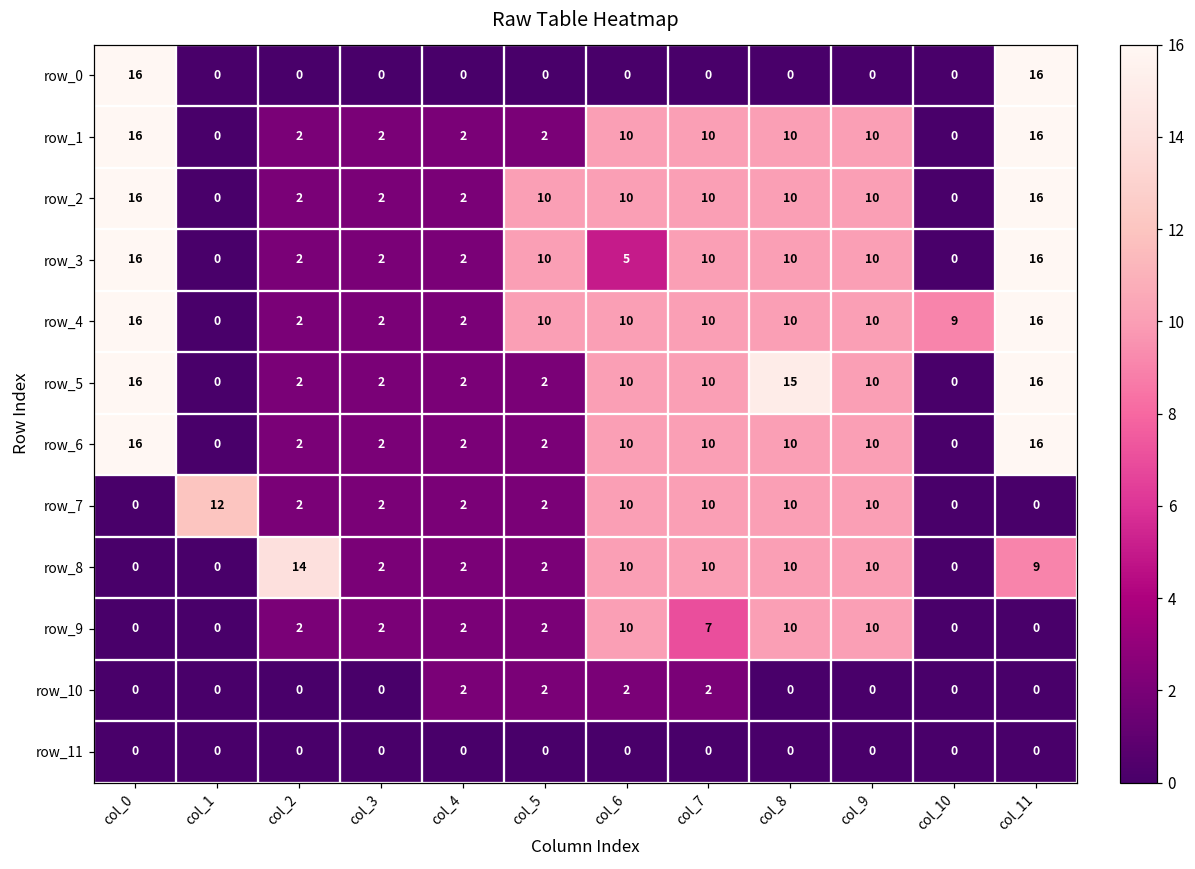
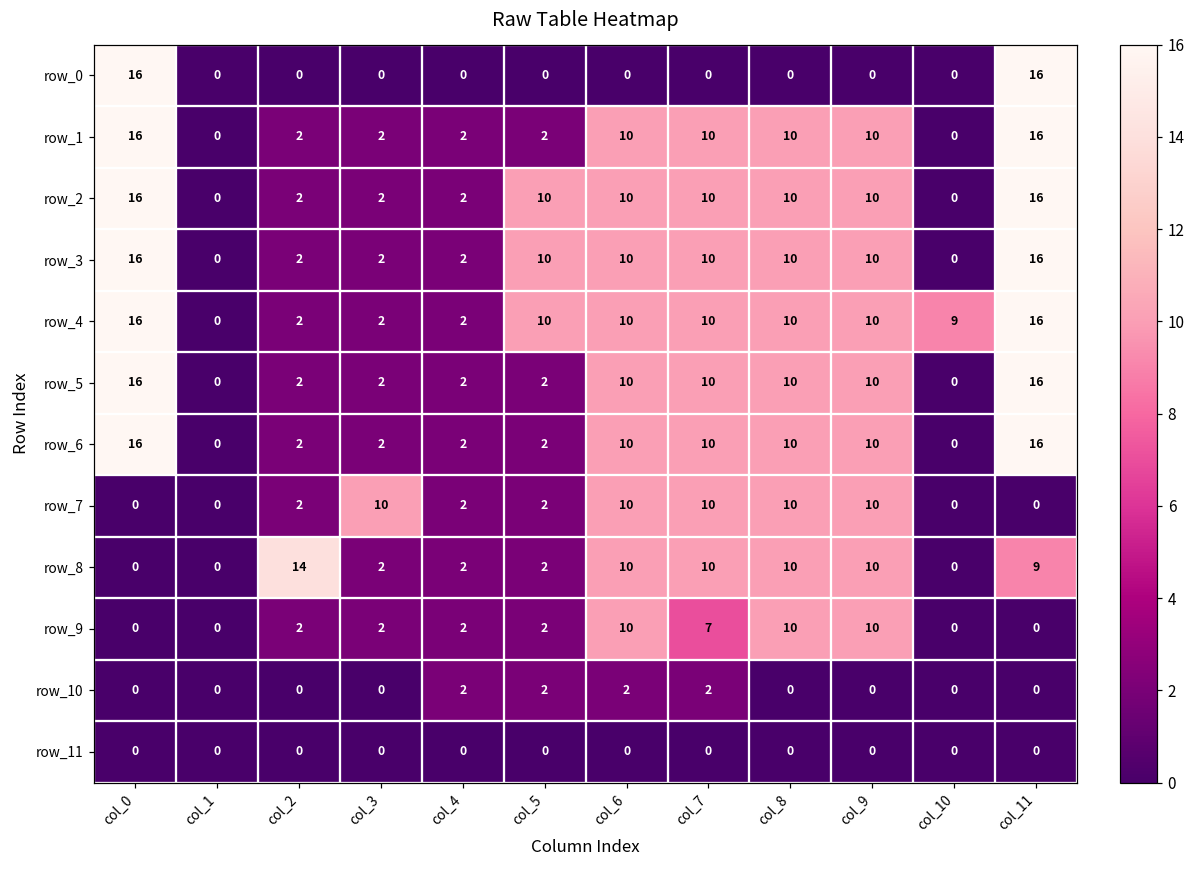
row_3, col_6: 5 -> 10
row_5, col_8: 15 -> 10
row_7, col_1: 12 -> 0
row_7, col_3: 2 -> 10
